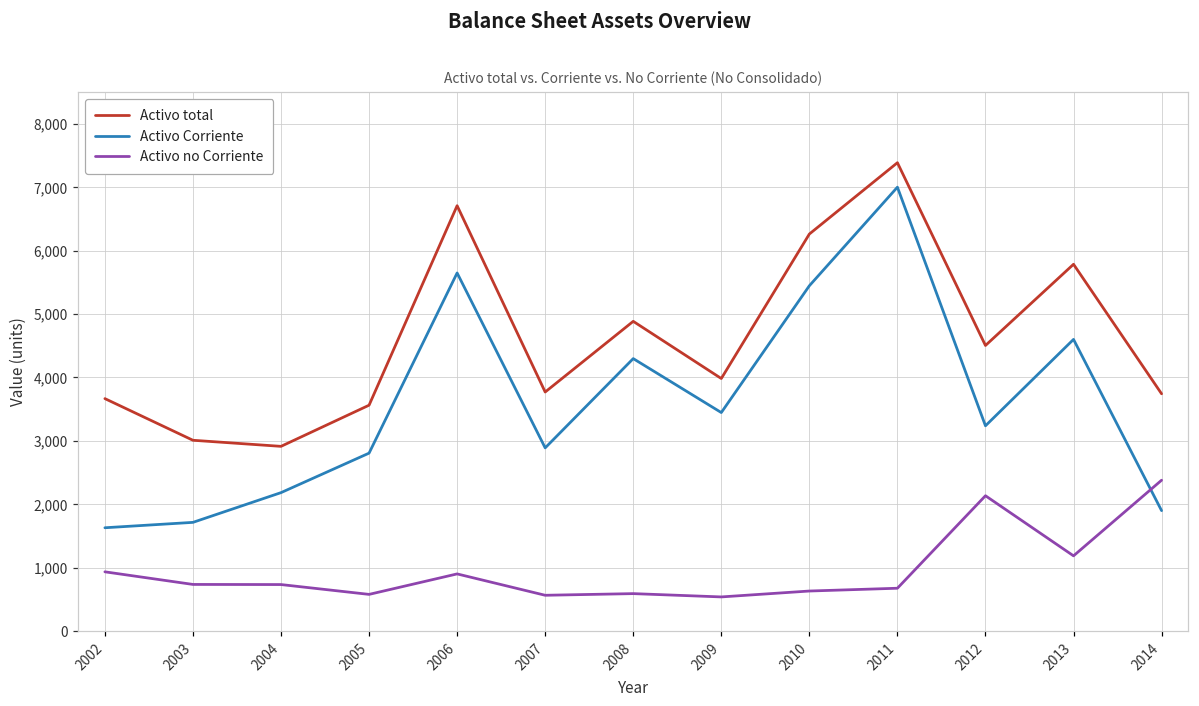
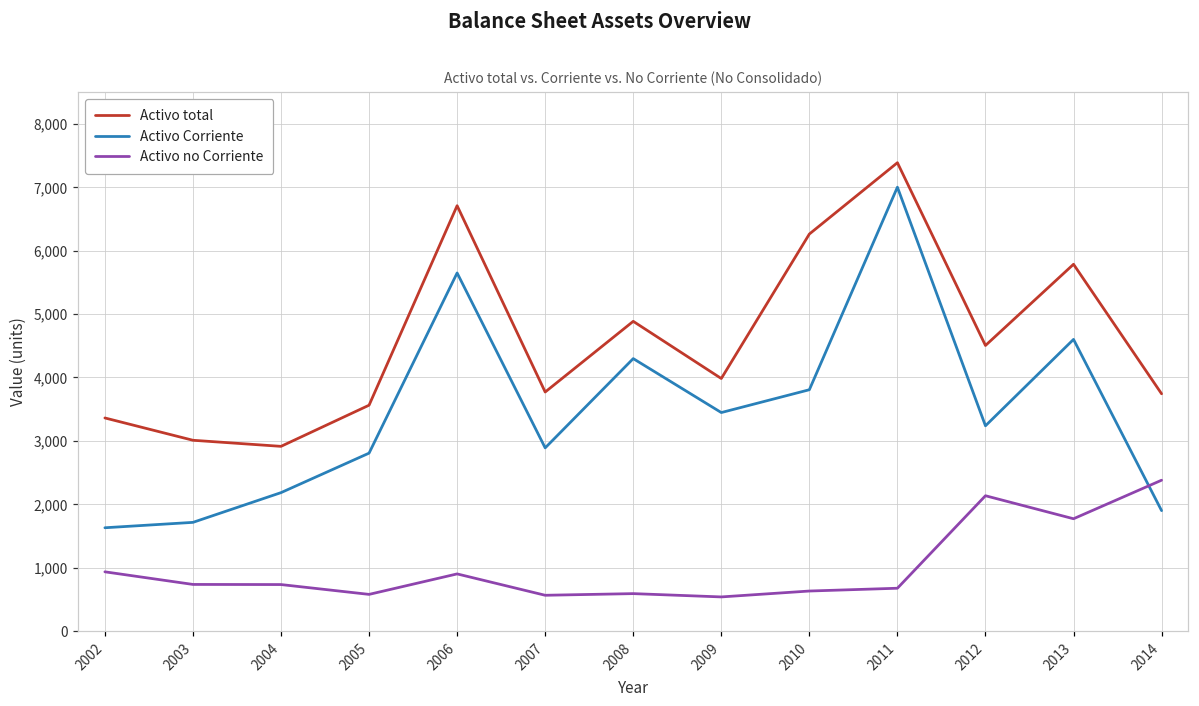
Activo total, 2002: 3,700 -> 3,400
Activo Corriente, 2010: 5,400 -> 3,800
Activo no Corriente, 2013: 1,200 -> 1,800
